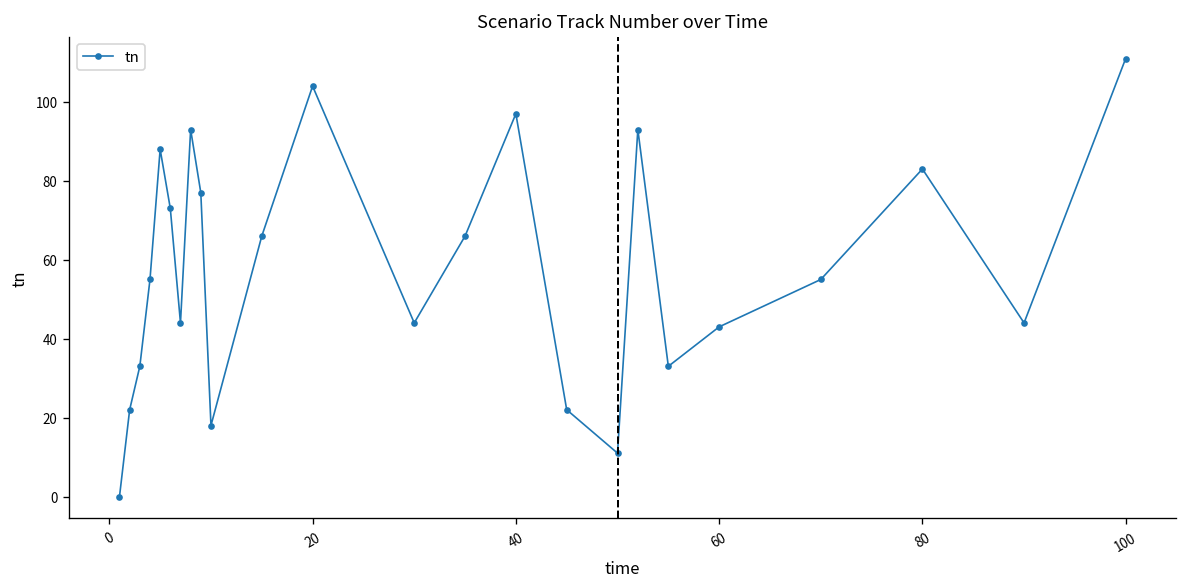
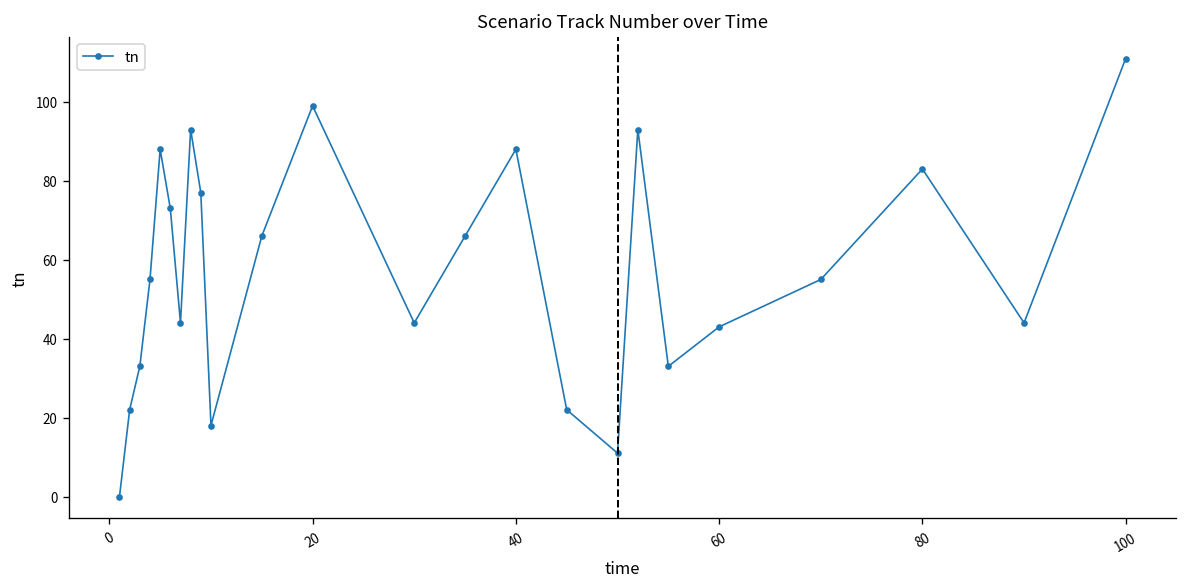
20: 104 -> 99
40: 97 -> 88
